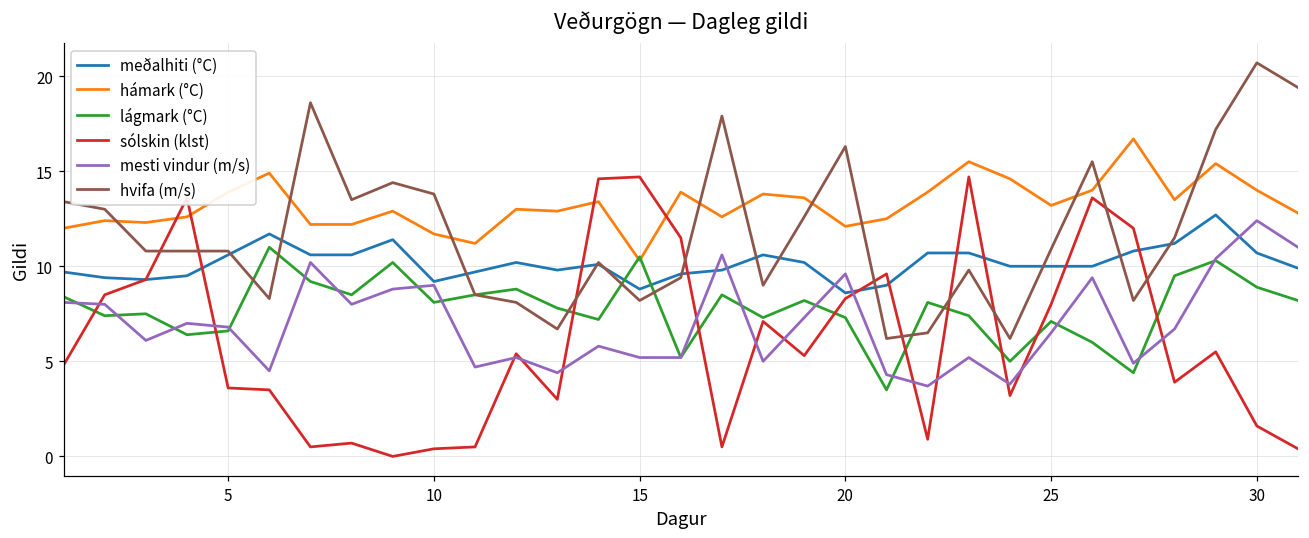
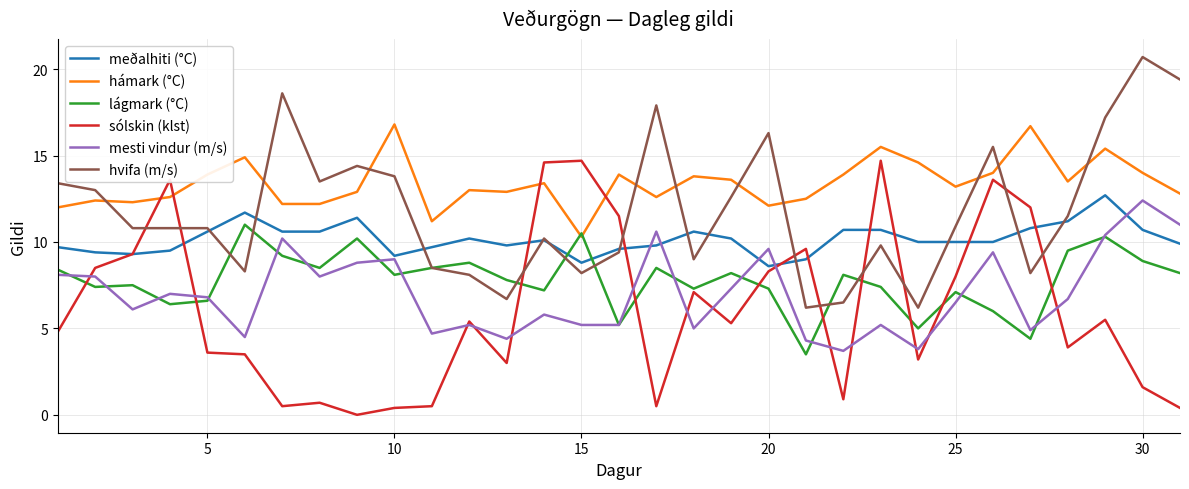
hámark (°C), 10: 11.7 -> 16.8
